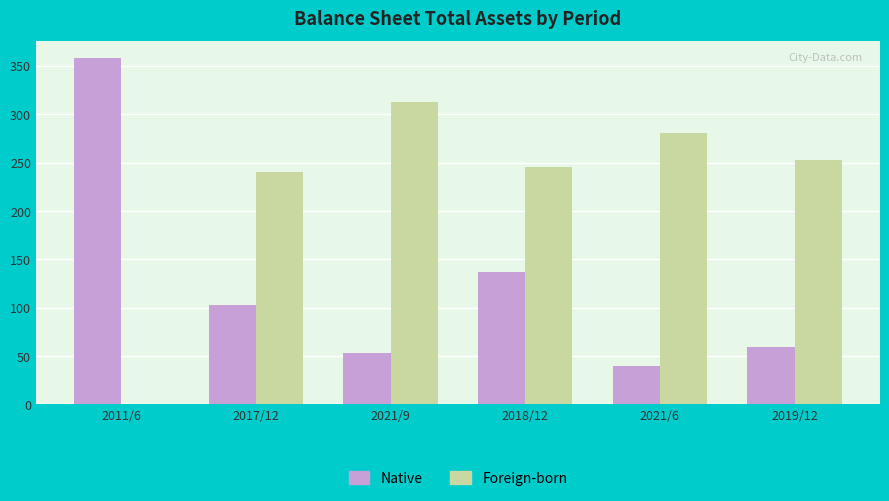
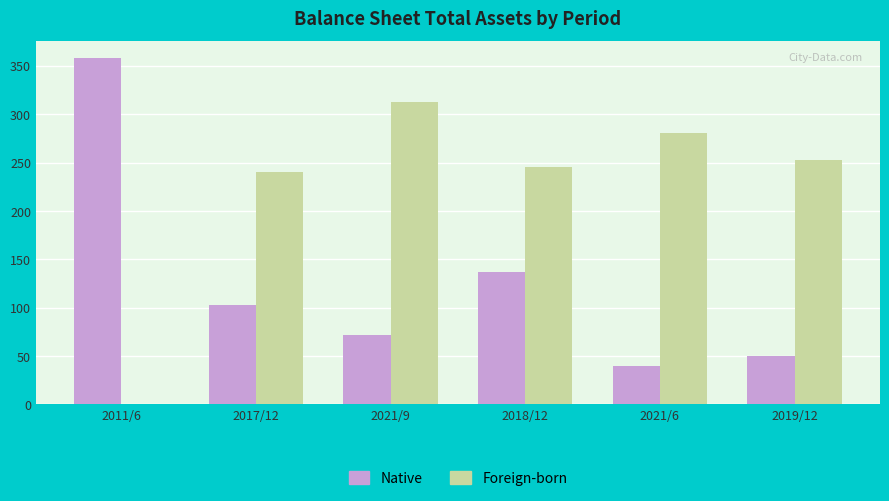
Native, 2021/9: 50 -> 70
Native, 2019/12: 60 -> 50
